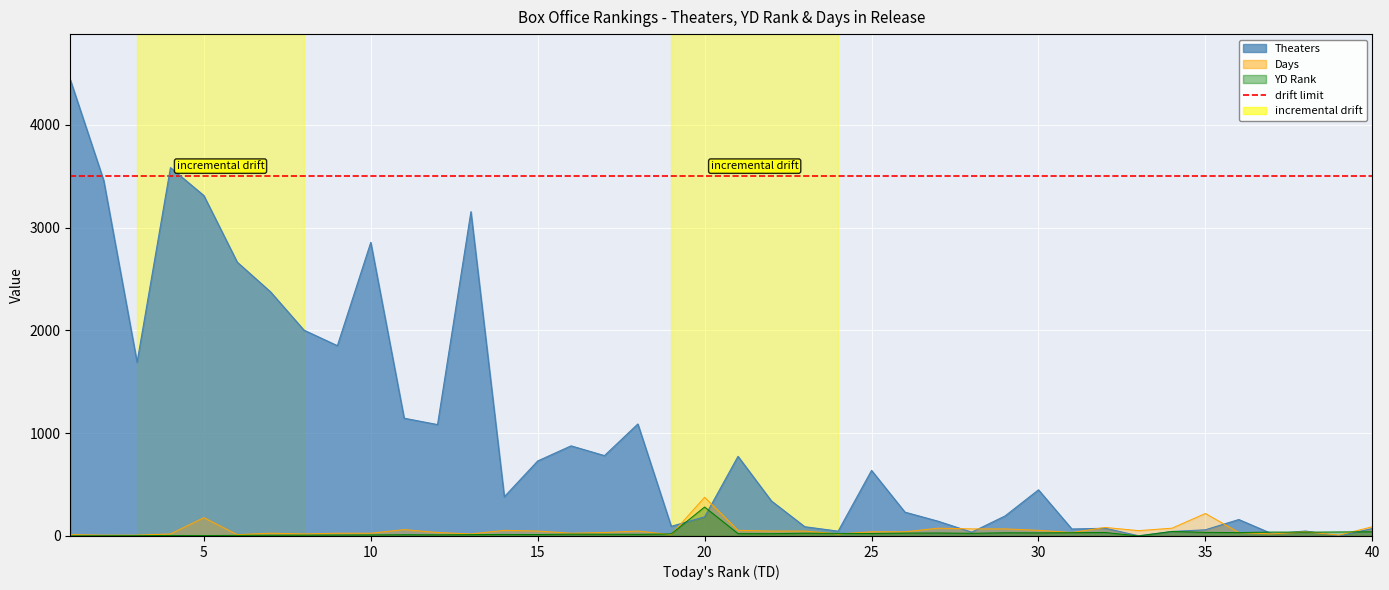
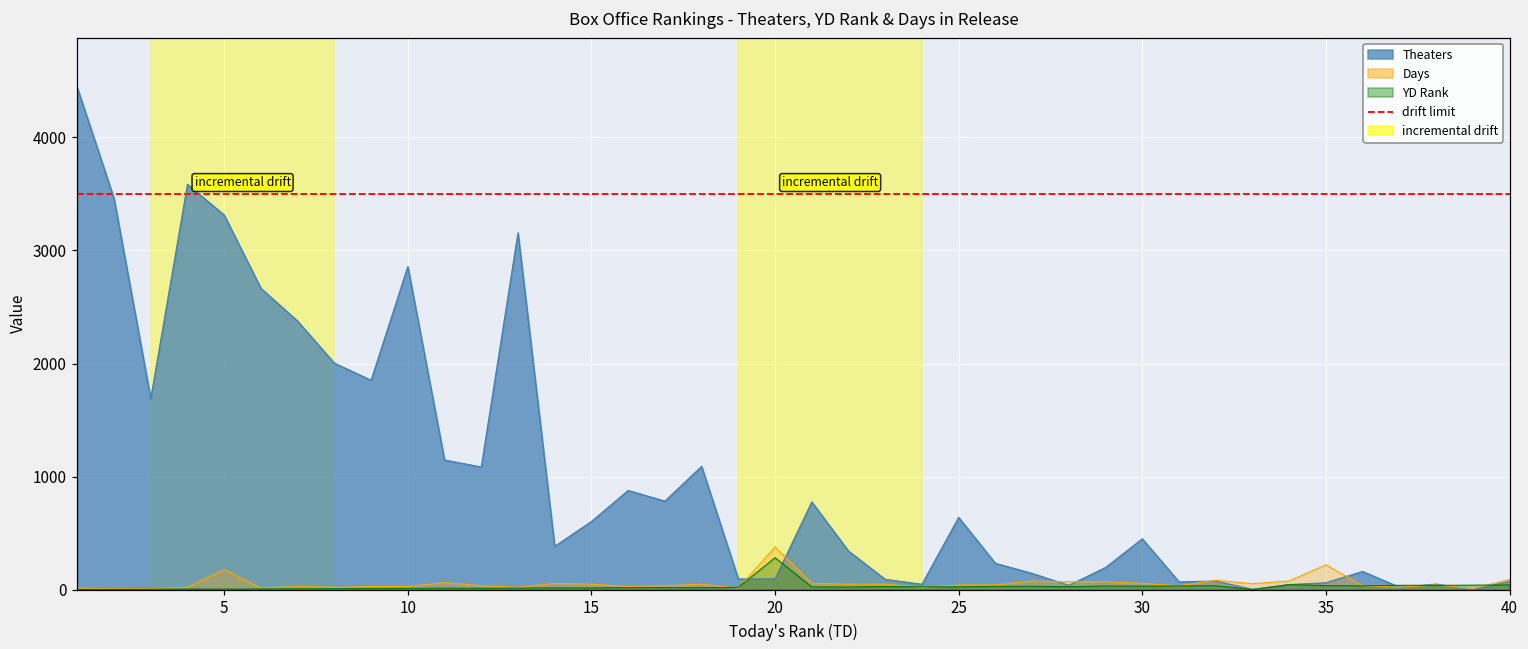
Theaters, 15: 730 -> 600
Theaters, 20: 190 -> 90
